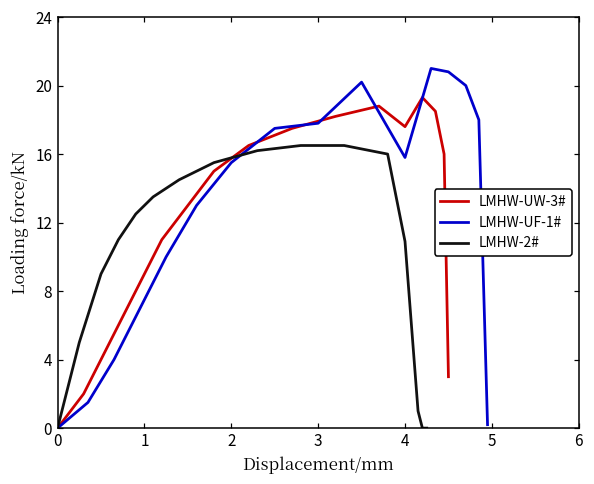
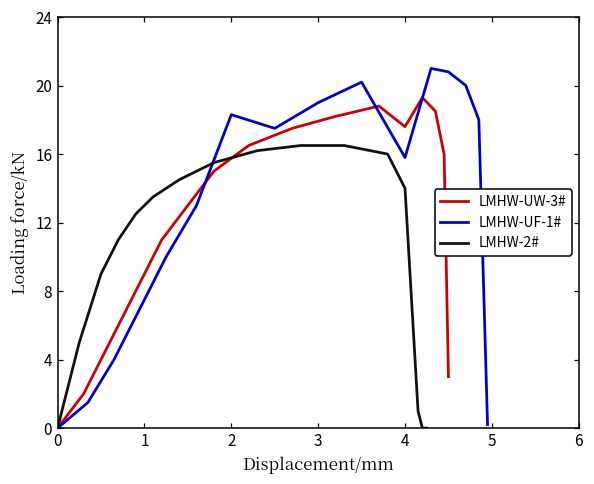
LMHW-UF-1#, 2: 15.5 -> 18.3
LMHW-UF-1#, 3: 17.8 -> 19.0
LMHW-2#, 4: 10.9 -> 14.0
